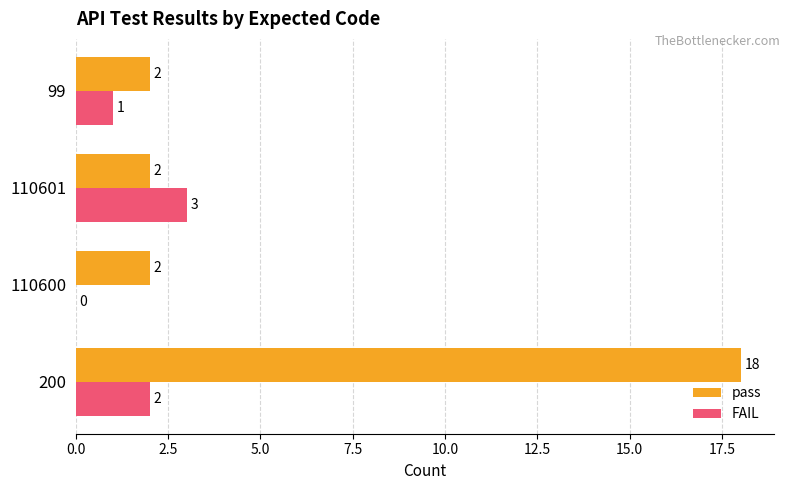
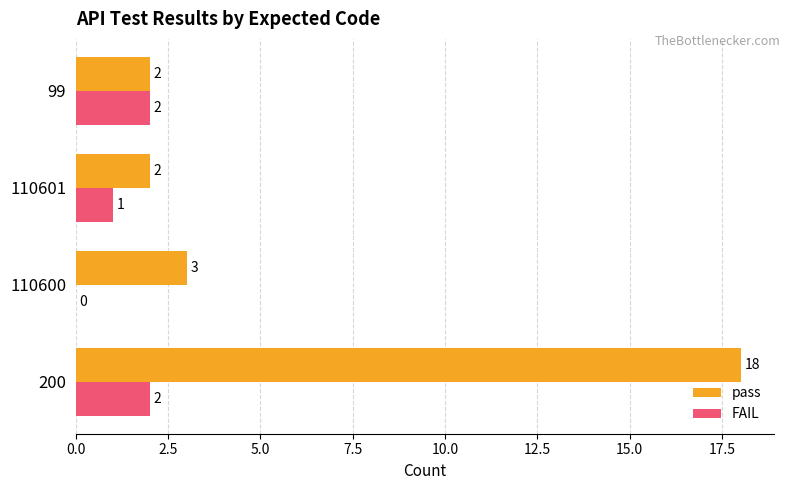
FAIL, 99: 1 -> 2
FAIL, 110601: 3 -> 1
pass, 110600: 2 -> 3
